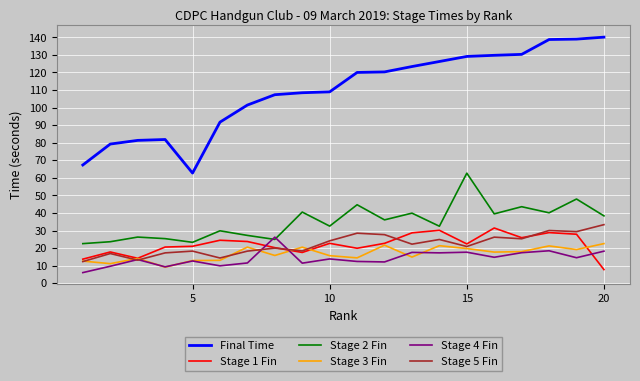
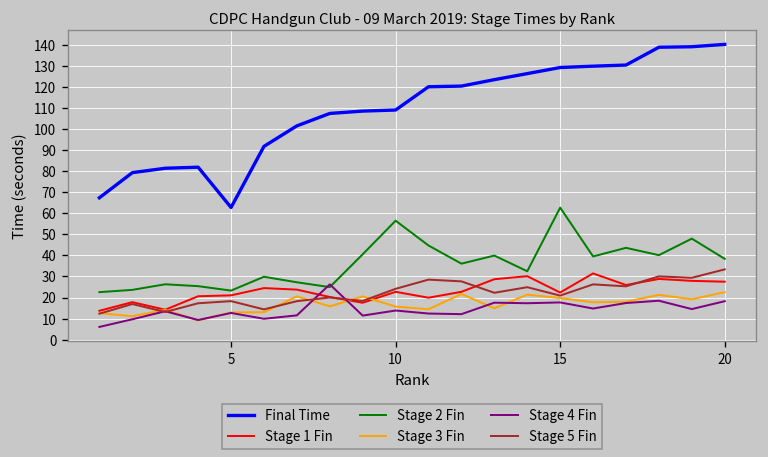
Stage 2 Fin, 10: 33 -> 56
Stage 1 Fin, 20: 8 -> 28
